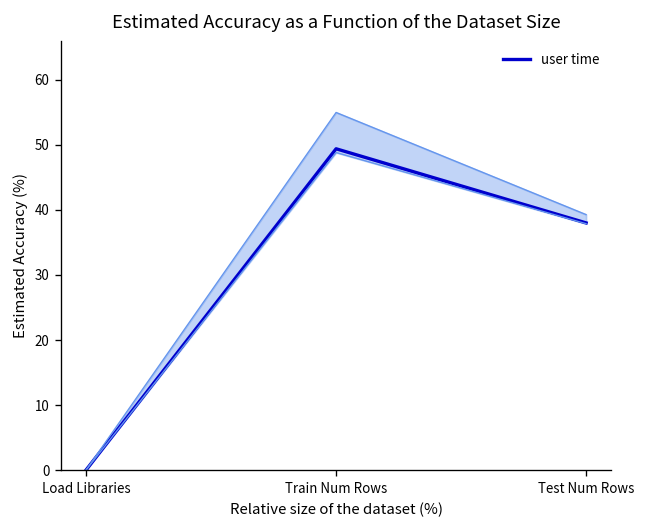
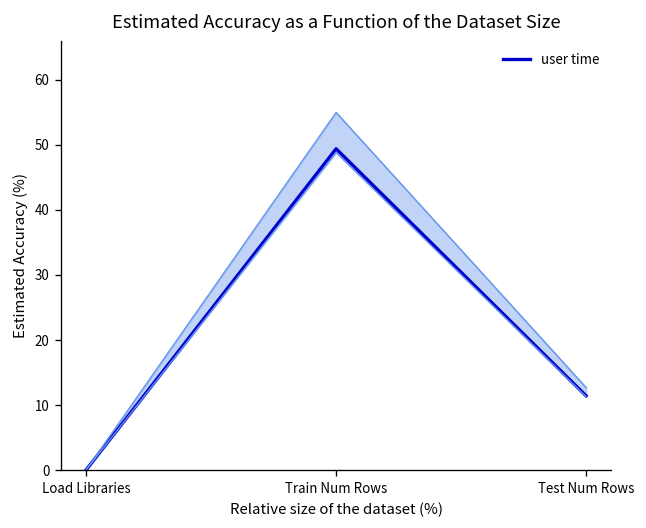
user time, Test Num Rows: 38 -> 11
